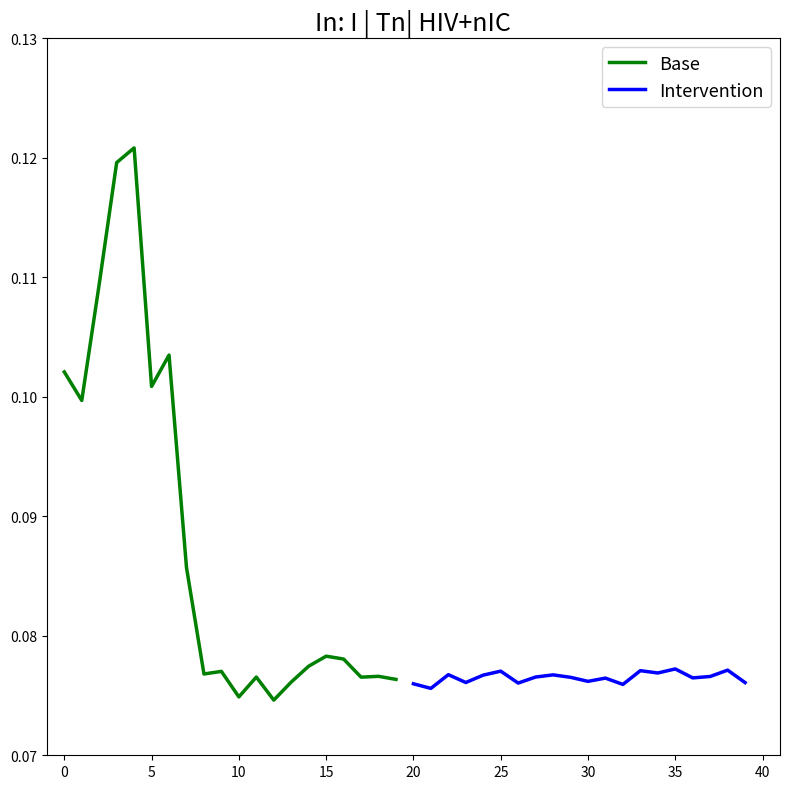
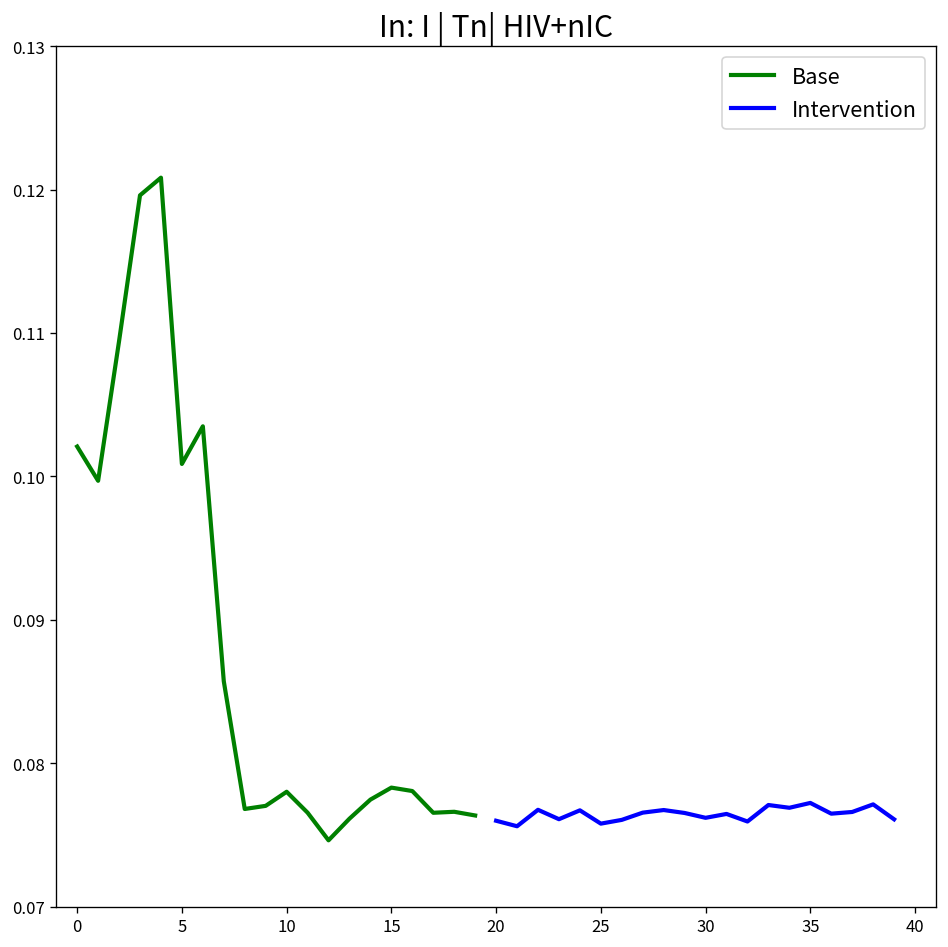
Base, 10: 0.0749 -> 0.0780
Intervention, 25: 0.0770 -> 0.0758
